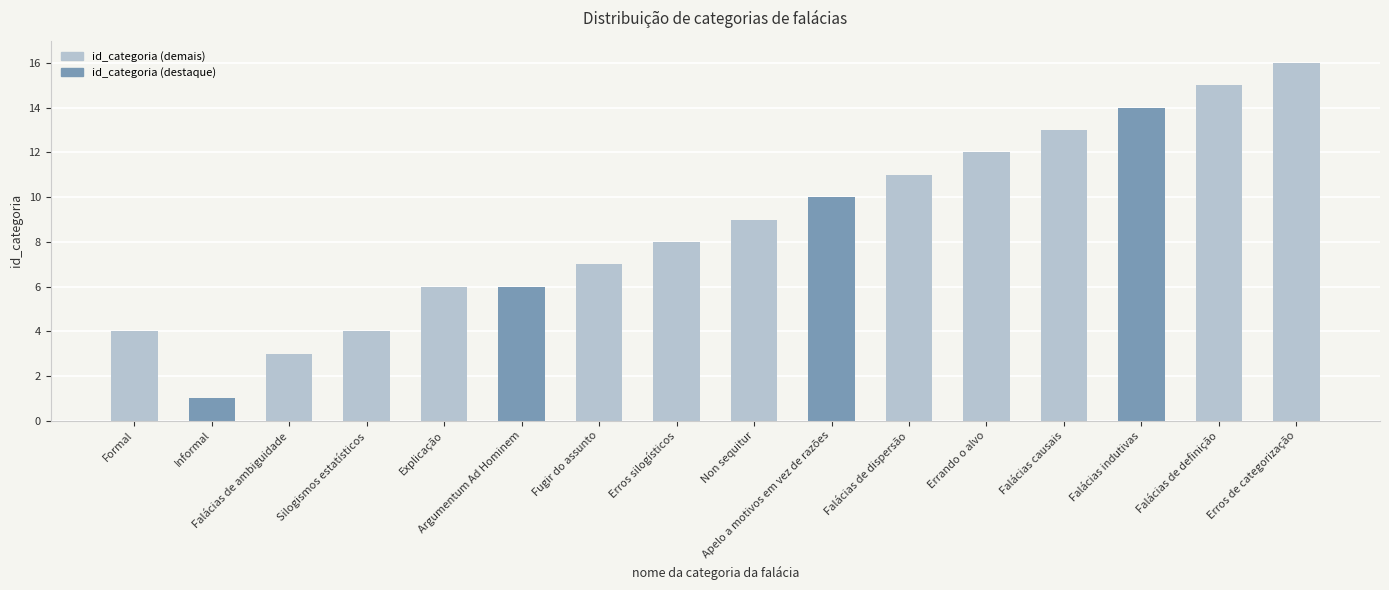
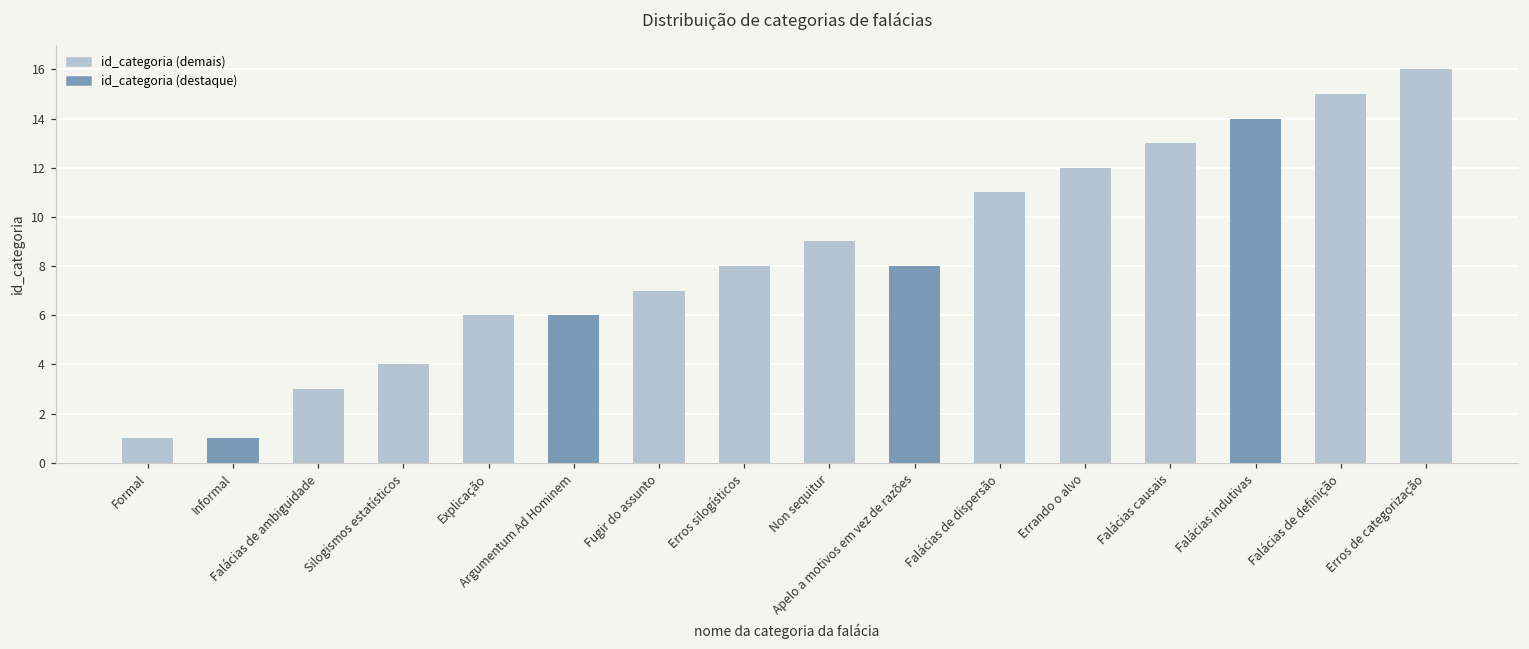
Formal: 4 -> 1
Apelo a motivos em vez de razões: 10 -> 8
